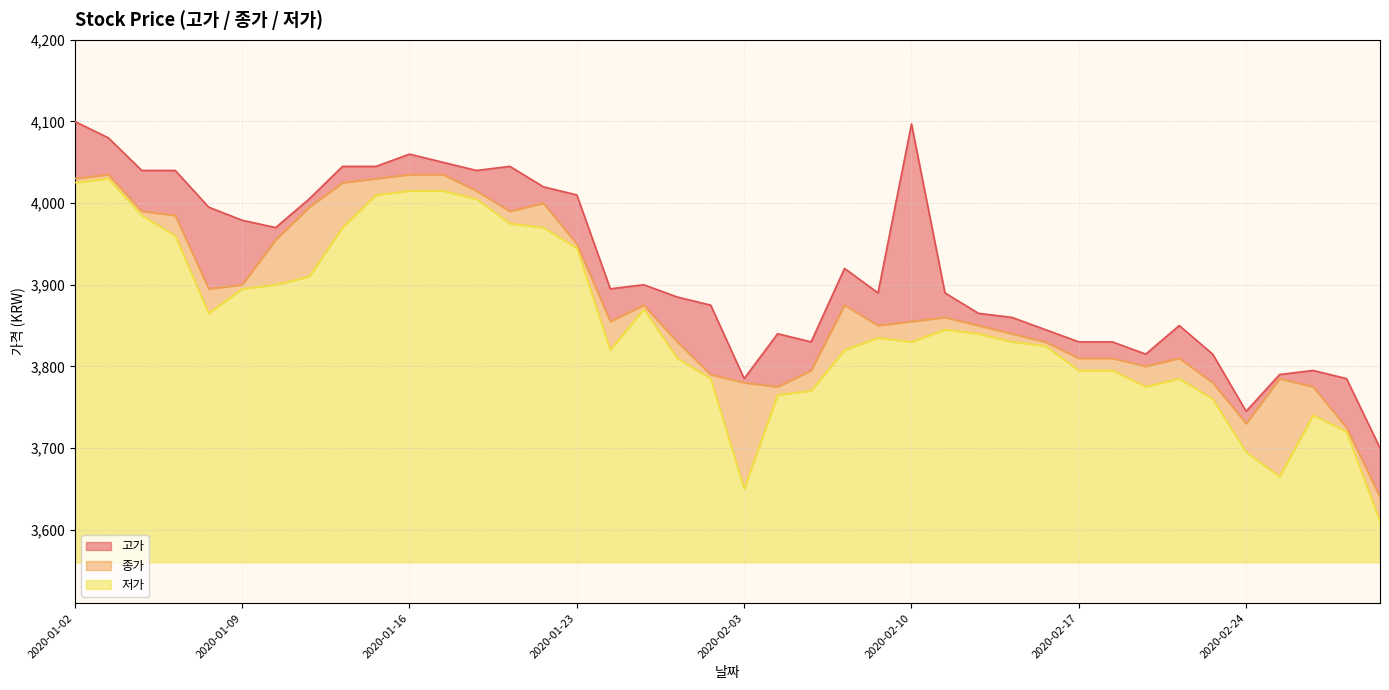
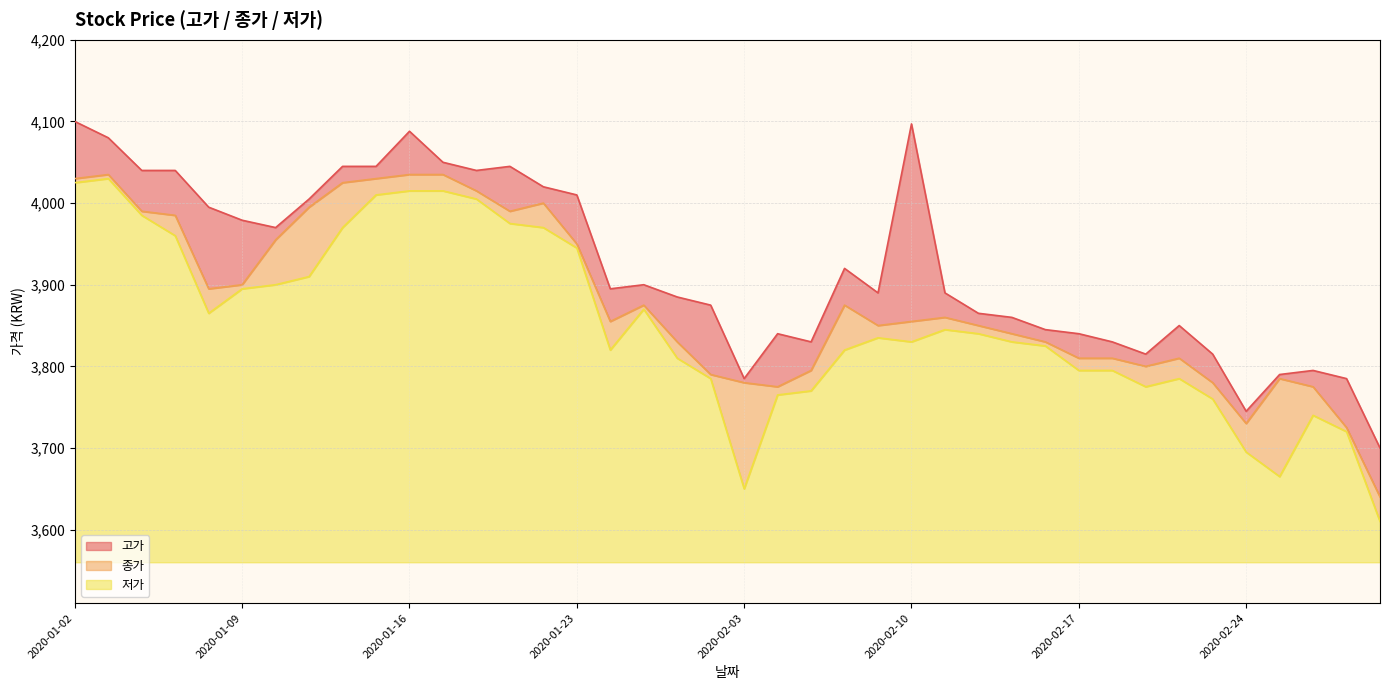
고가, 2020-01-16: 4,060 -> 4,090
고가, 2020-02-17: 3,830 -> 3,840
